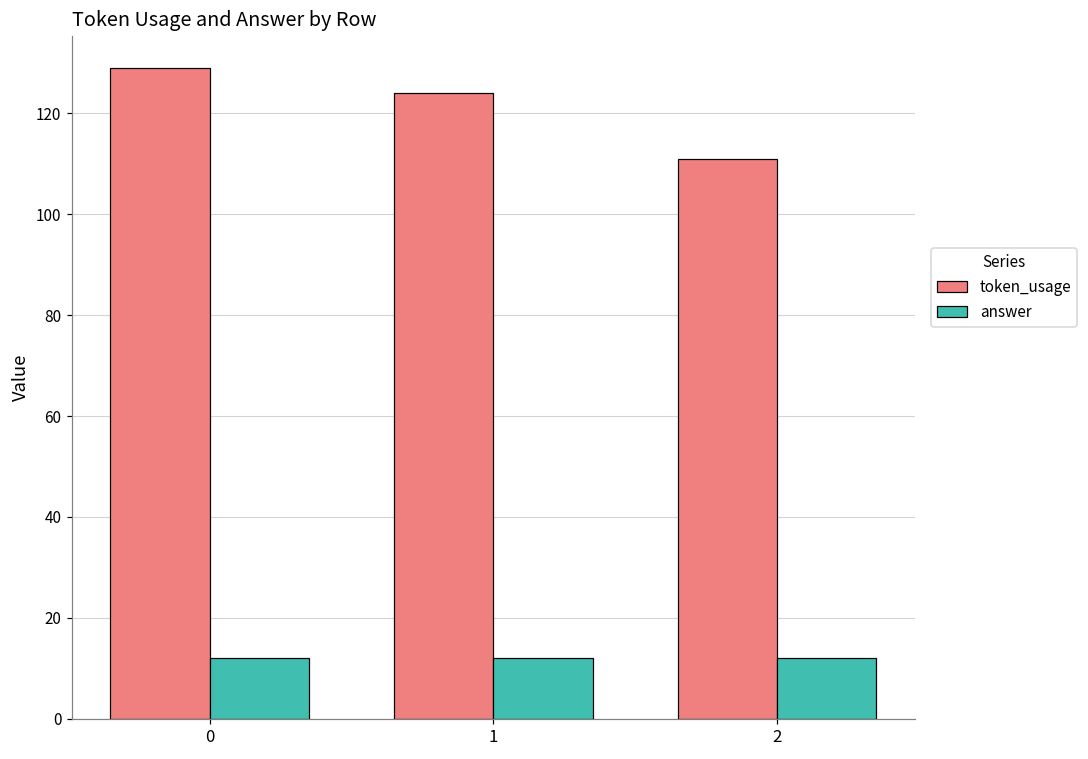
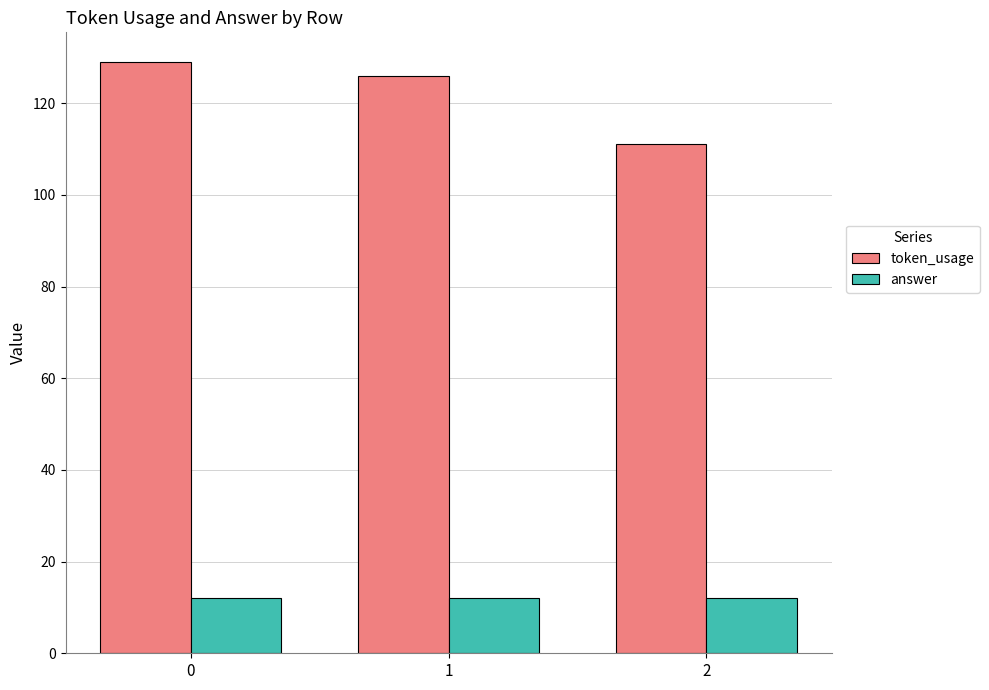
token_usage, 1: 124 -> 126
